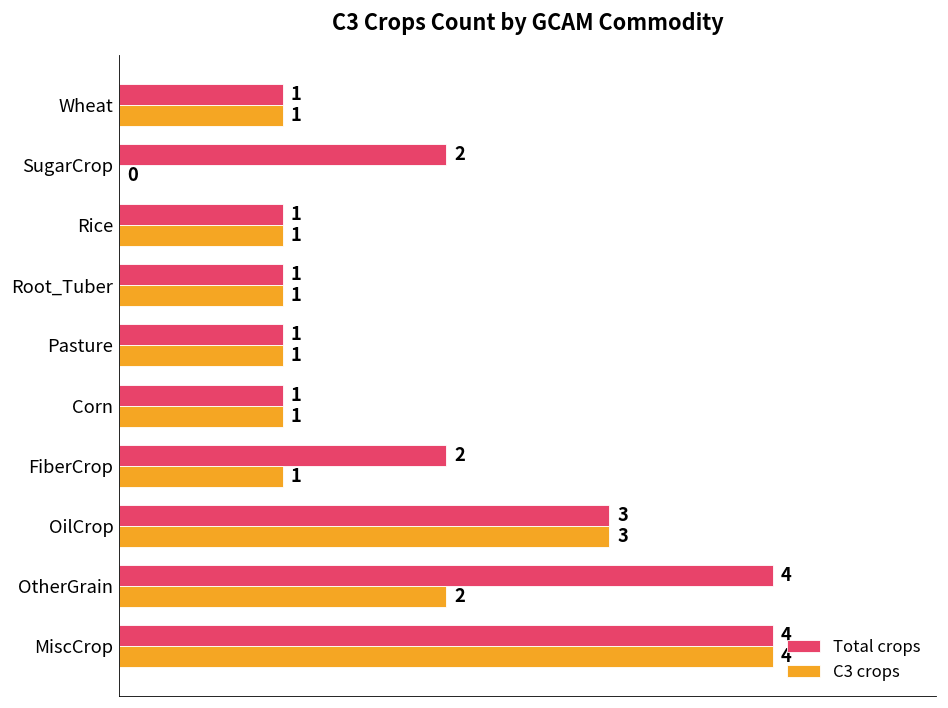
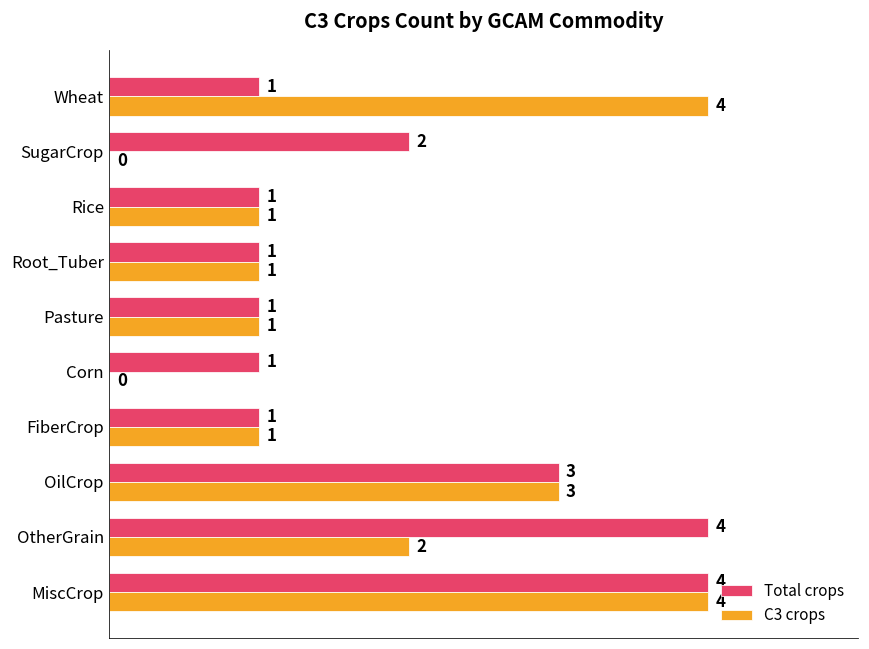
C3 crops, Wheat: 1 -> 4
C3 crops, Corn: 1 -> 0
Total crops, FiberCrop: 2 -> 1
